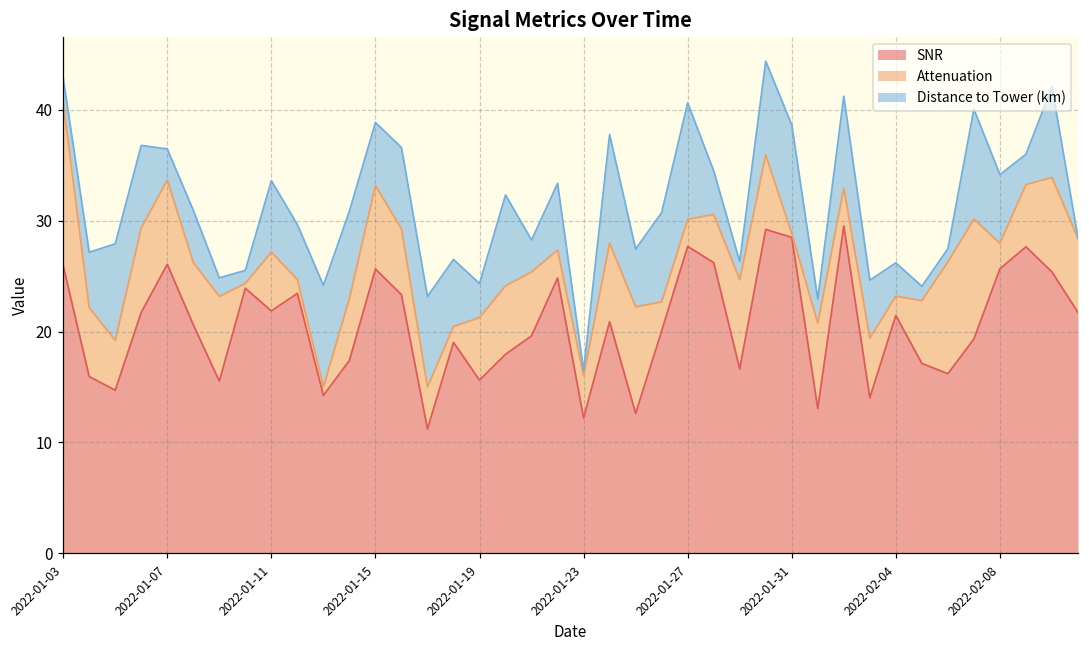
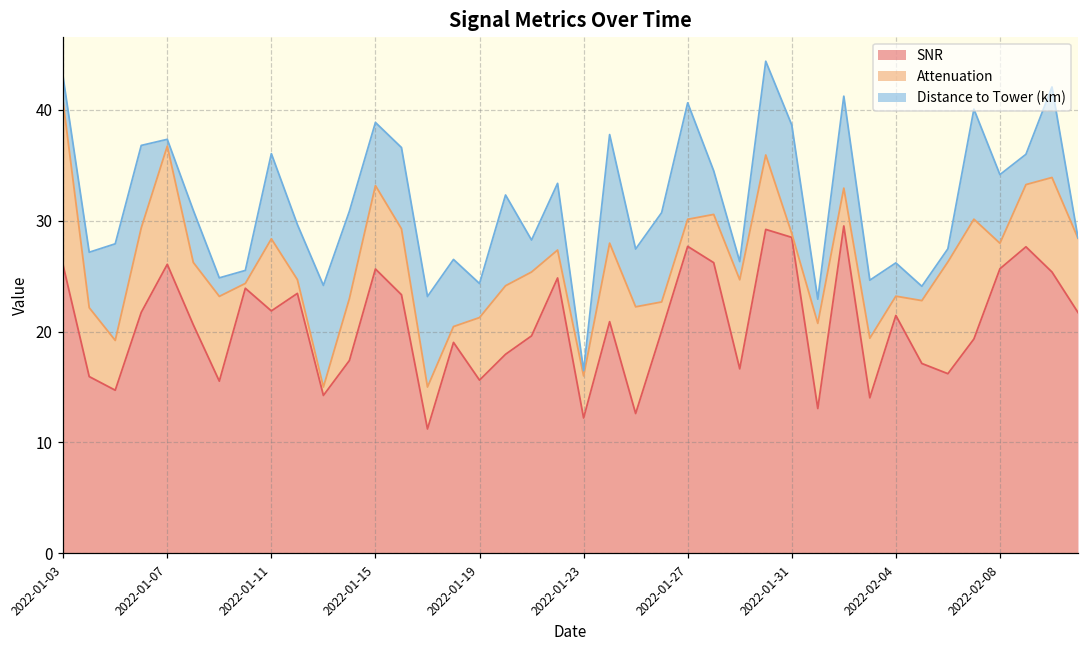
Attenuation, 2022-01-07: 7.6 -> 10.7
Distance to Tower (km), 2022-01-07: 2.8 -> 0.6
Attenuation, 2022-01-11: 5.3 -> 6.5
Distance to Tower (km), 2022-01-11: 6.4 -> 7.7
